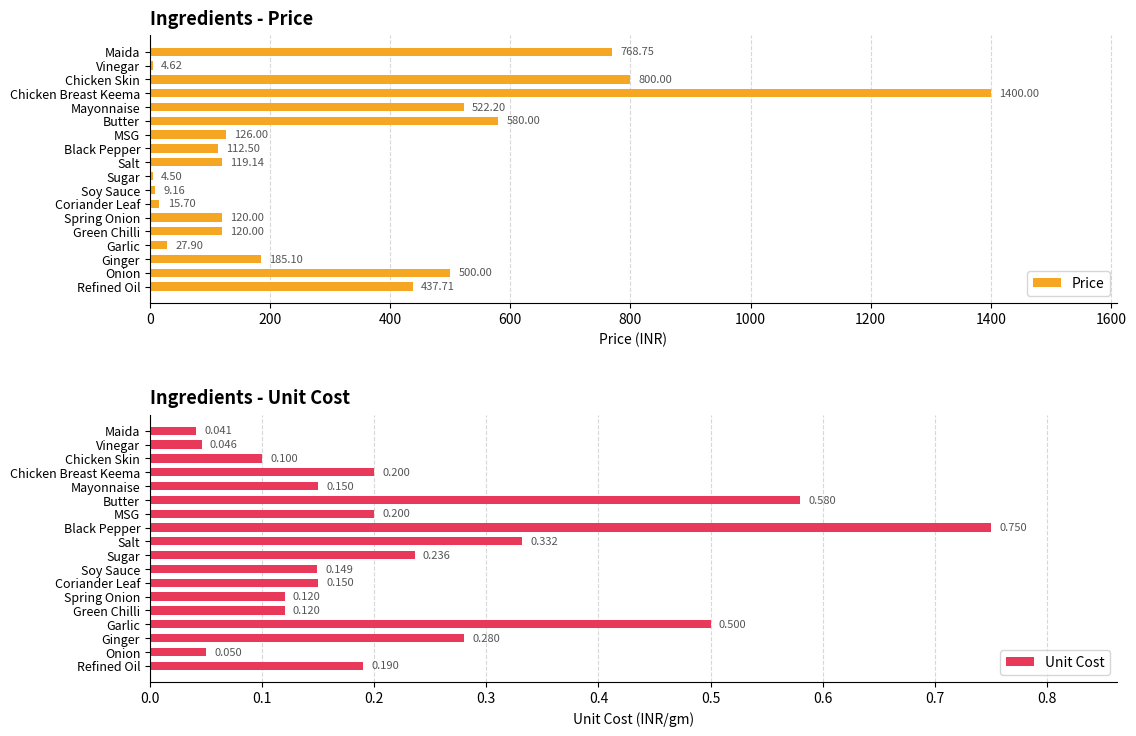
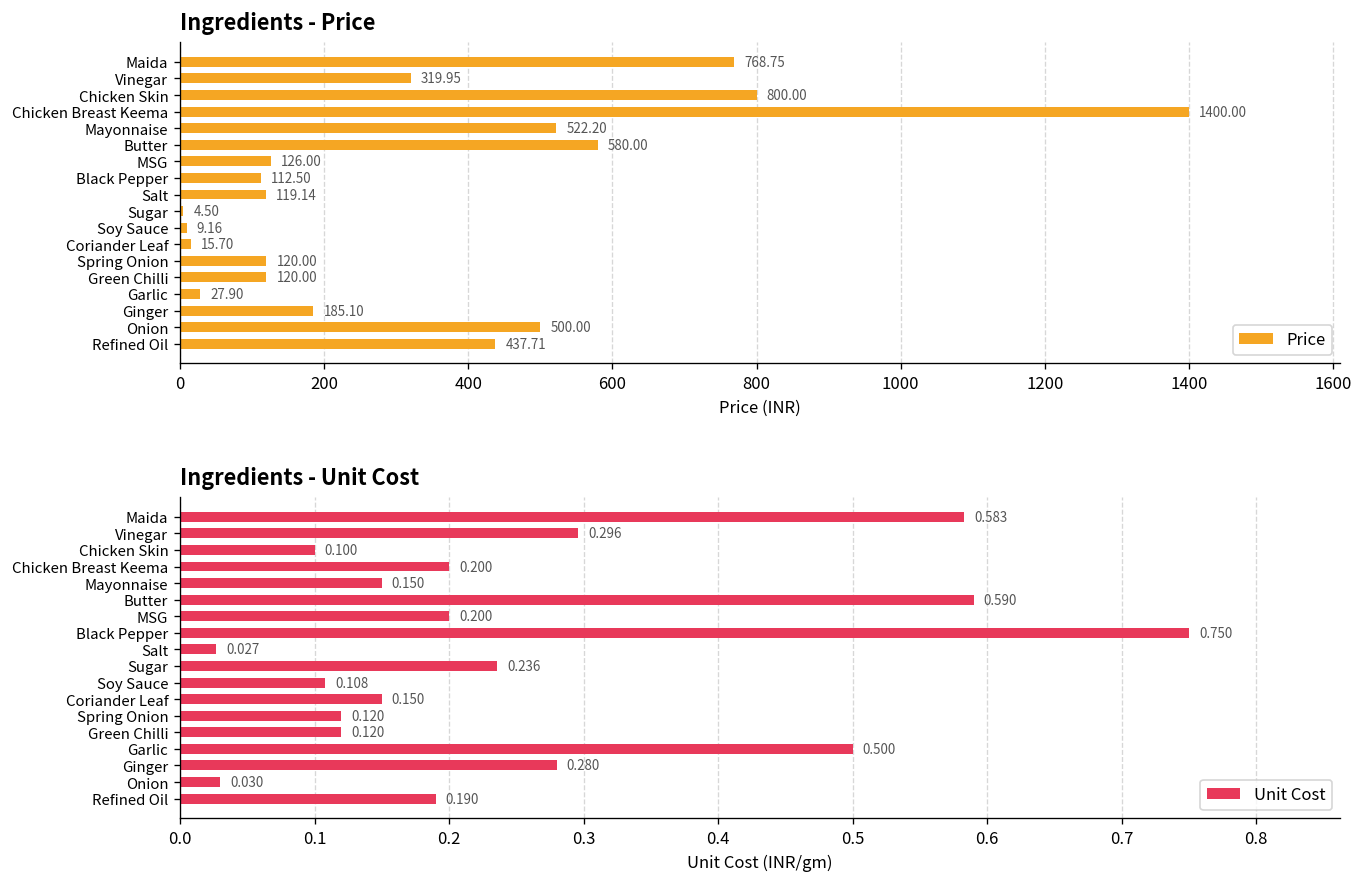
Ingredients - Price, Vinegar: 4.62 -> 319.95
Ingredients - Unit Cost, Maida: 0.041 -> 0.583
Ingredients - Unit Cost, Vinegar: 0.046 -> 0.296
Ingredients - Unit Cost, Butter: 0.580 -> 0.590
Ingredients - Unit Cost, Salt: 0.332 -> 0.027
Ingredients - Unit Cost, Soy Sauce: 0.149 -> 0.108
Ingredients - Unit Cost, Onion: 0.050 -> 0.030
